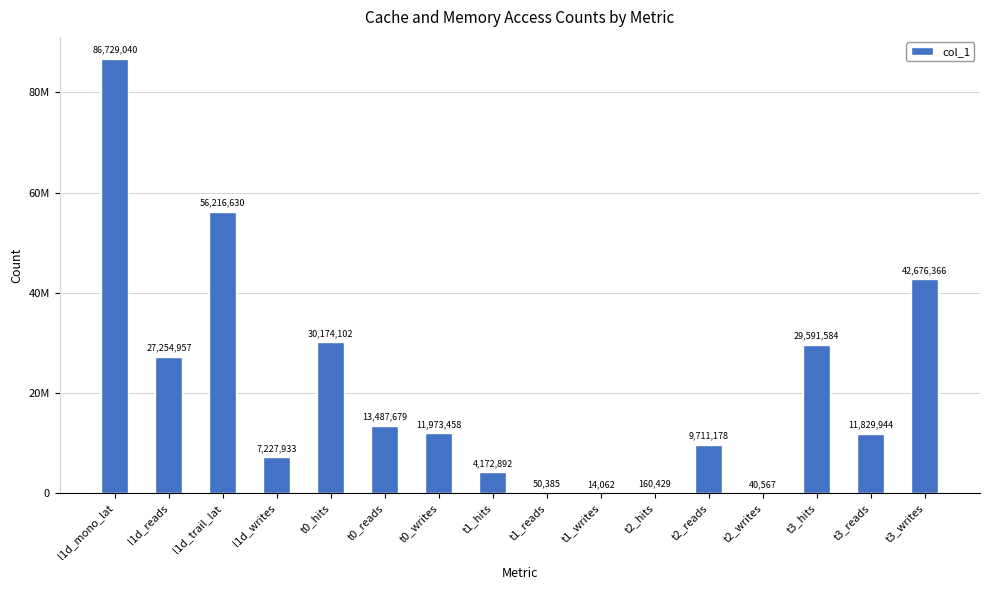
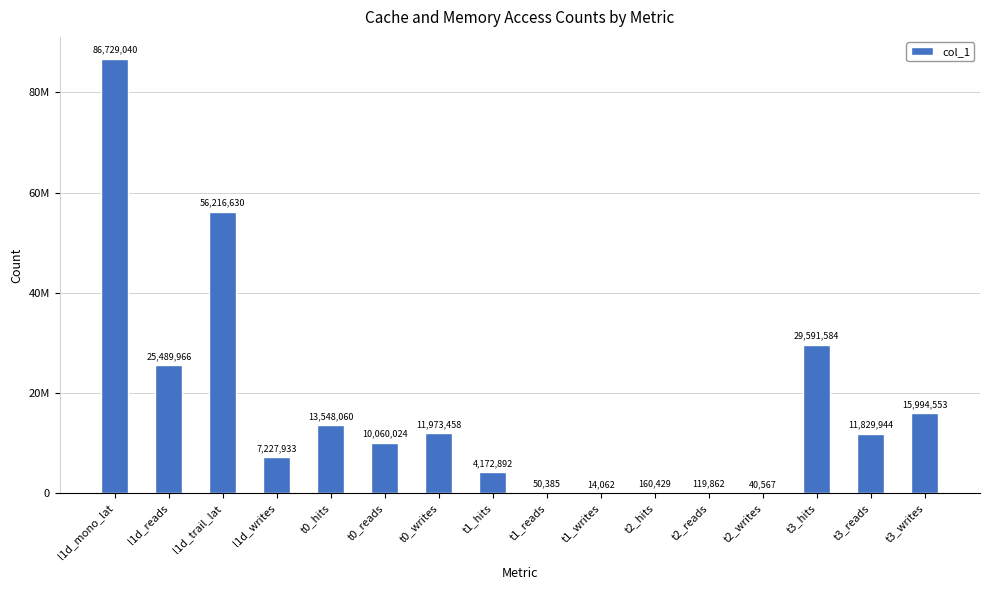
l1d_reads: 27,254,957 -> 25,489,966
t0_hits: 30,174,102 -> 13,548,060
t0_reads: 13,487,679 -> 10,060,024
t2_reads: 9,711,178 -> 119,862
t3_writes: 42,676,366 -> 15,994,553
